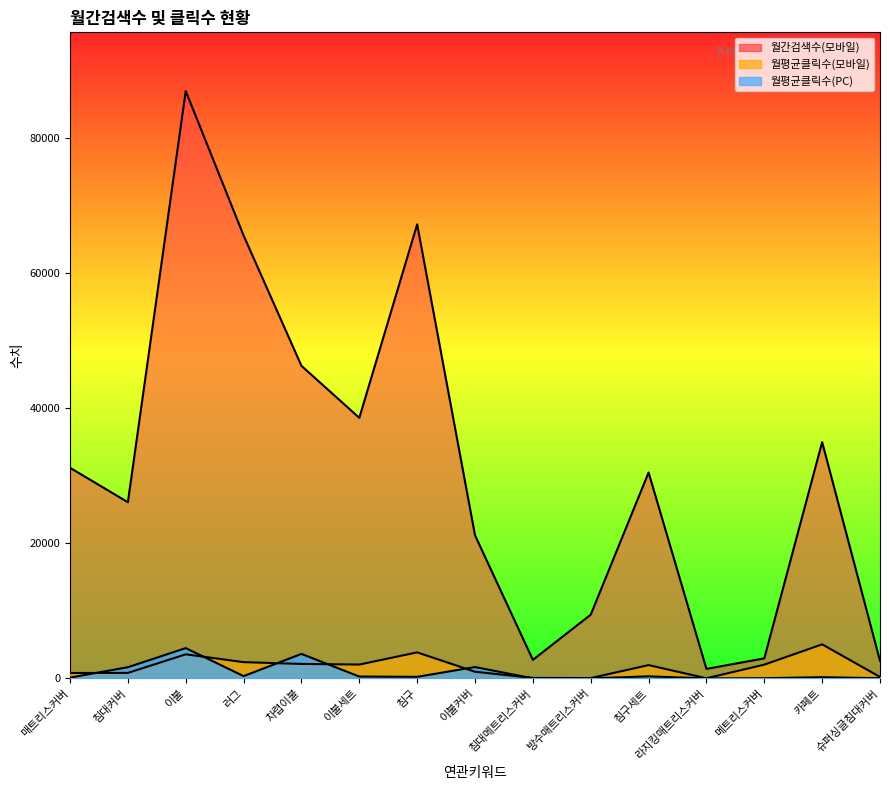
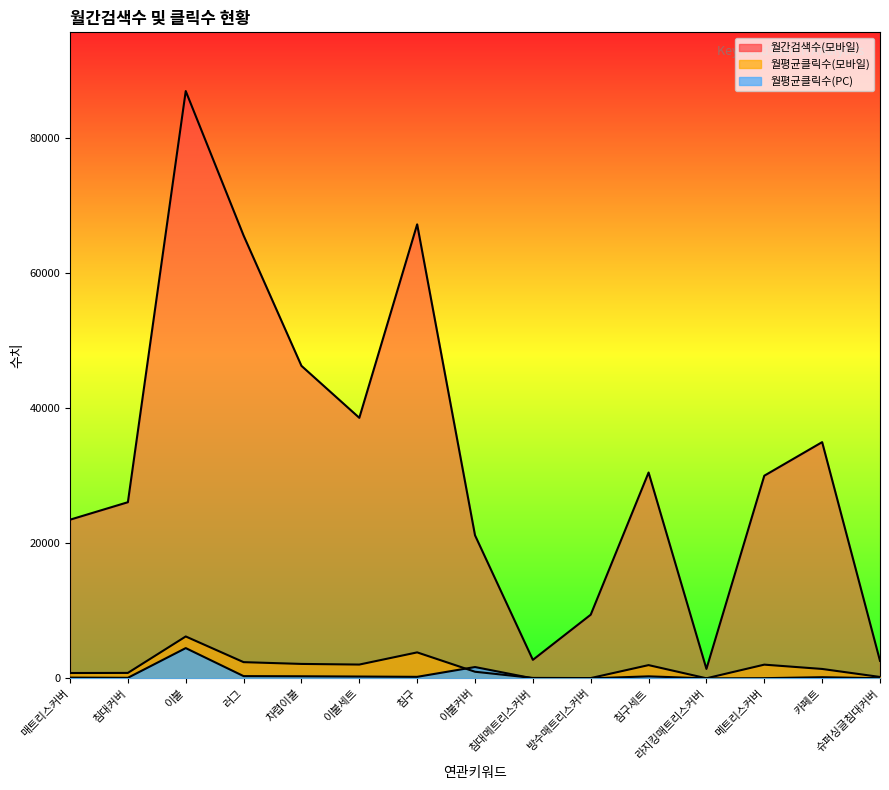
월간검색수(모바일), 매트리스커버: 31000 -> 24000
월평균클릭수(PC), 침대커버: 2000 -> 0
월평균클릭수(모바일), 이불: 4000 -> 6000
월평균클릭수(PC), 차렵이불: 4000 -> 0
월간검색수(모바일), 메트리스커버: 3000 -> 30000
월평균클릭수(모바일), 카페트: 5000 -> 1000
